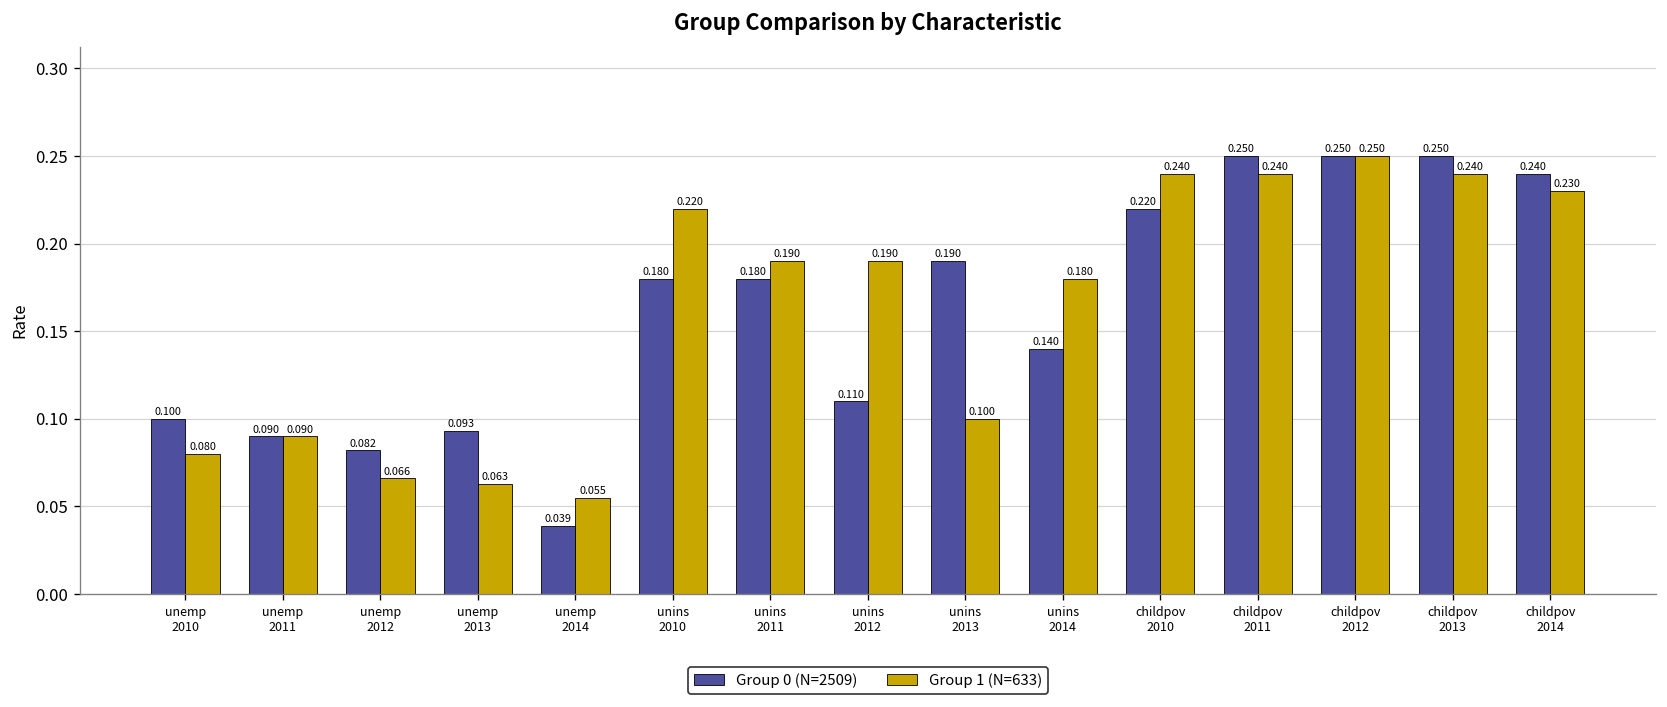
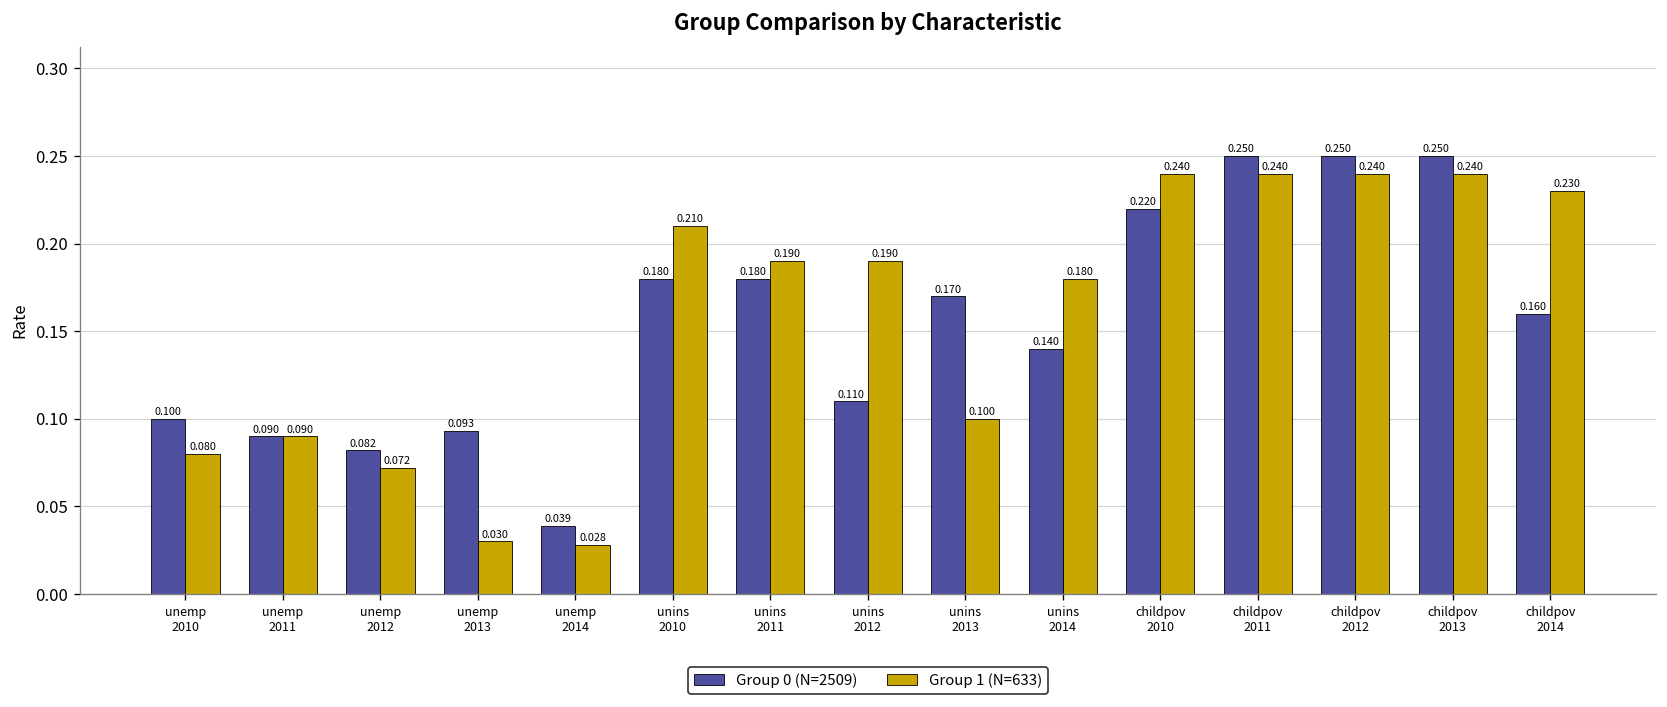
Group 1 (N=633), unemp 2012: 0.066 -> 0.072
Group 1 (N=633), unemp 2013: 0.063 -> 0.030
Group 1 (N=633), unemp 2014: 0.055 -> 0.028
Group 1 (N=633), unins 2010: 0.220 -> 0.210
Group 0 (N=2509), unins 2013: 0.190 -> 0.170
Group 1 (N=633), childpov 2012: 0.250 -> 0.240
Group 0 (N=2509), childpov 2014: 0.240 -> 0.160
